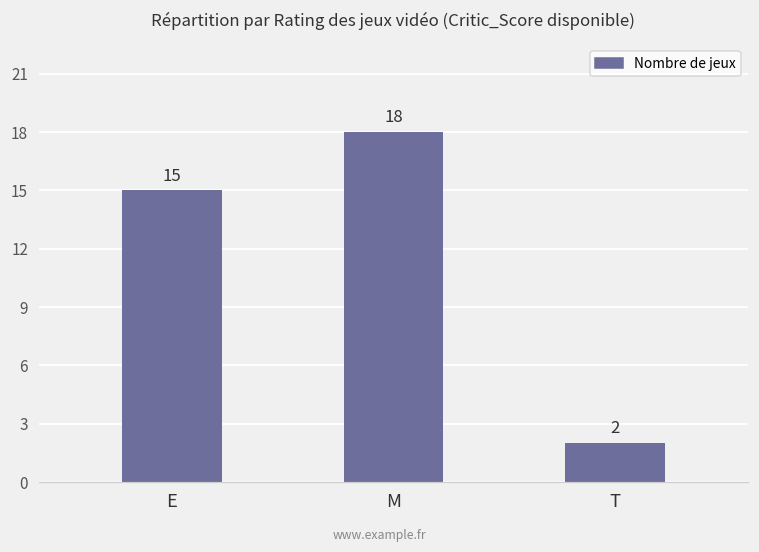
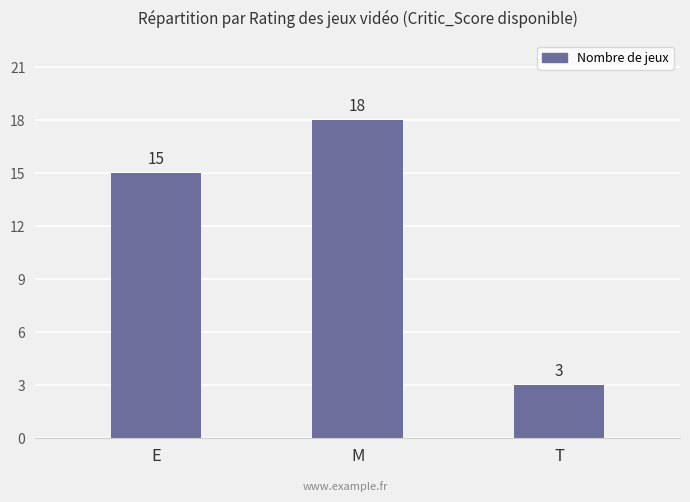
T: 2 -> 3
